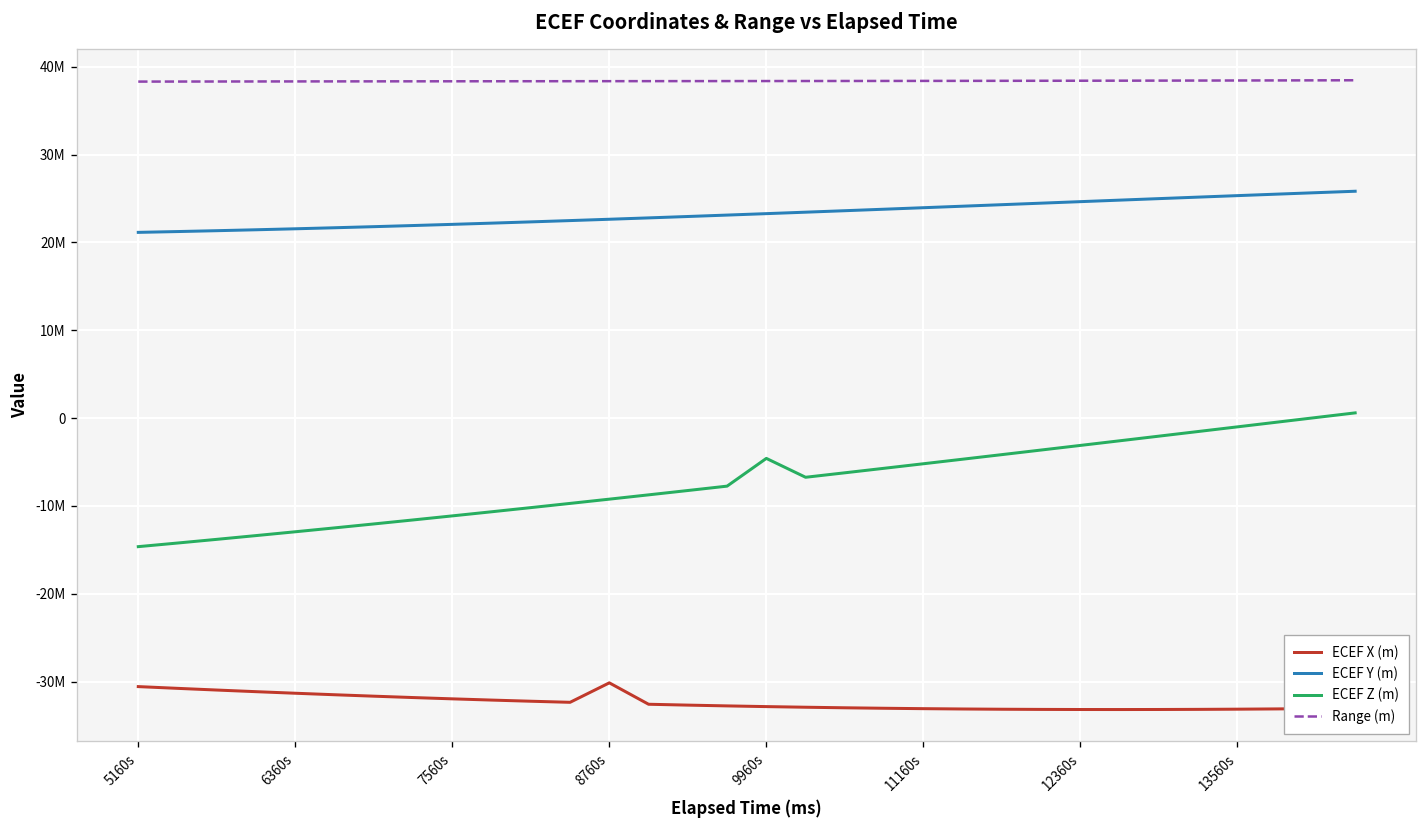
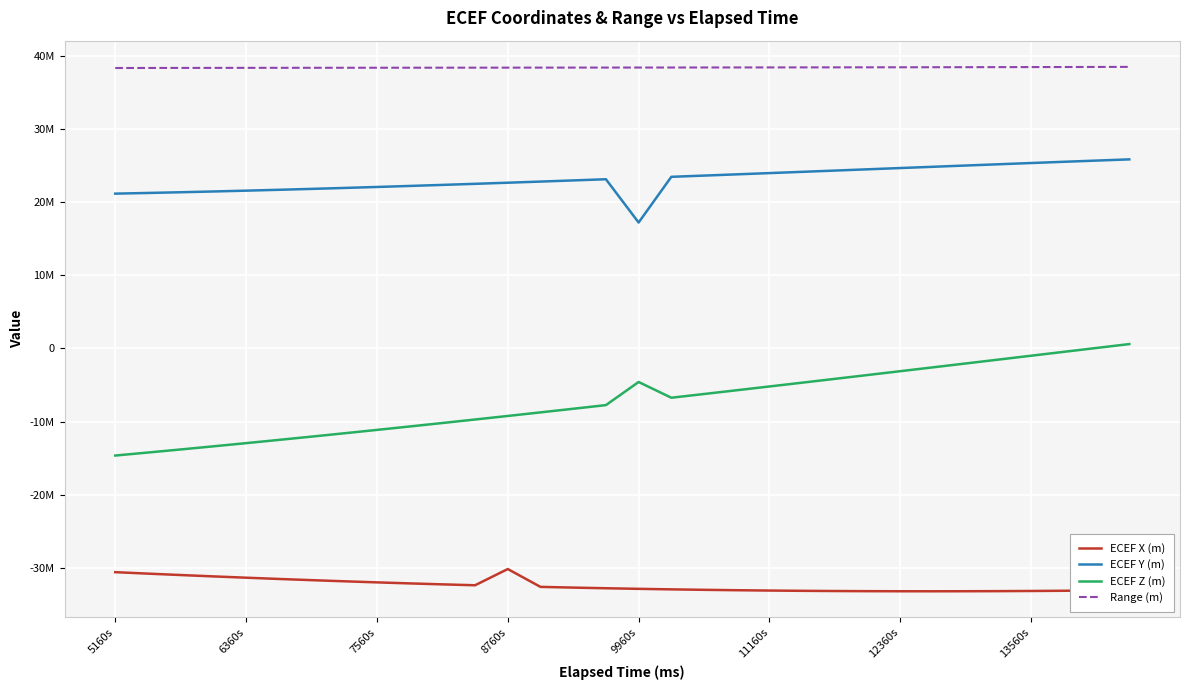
ECEF Y (m), 9960s: 23000000 -> 17000000
